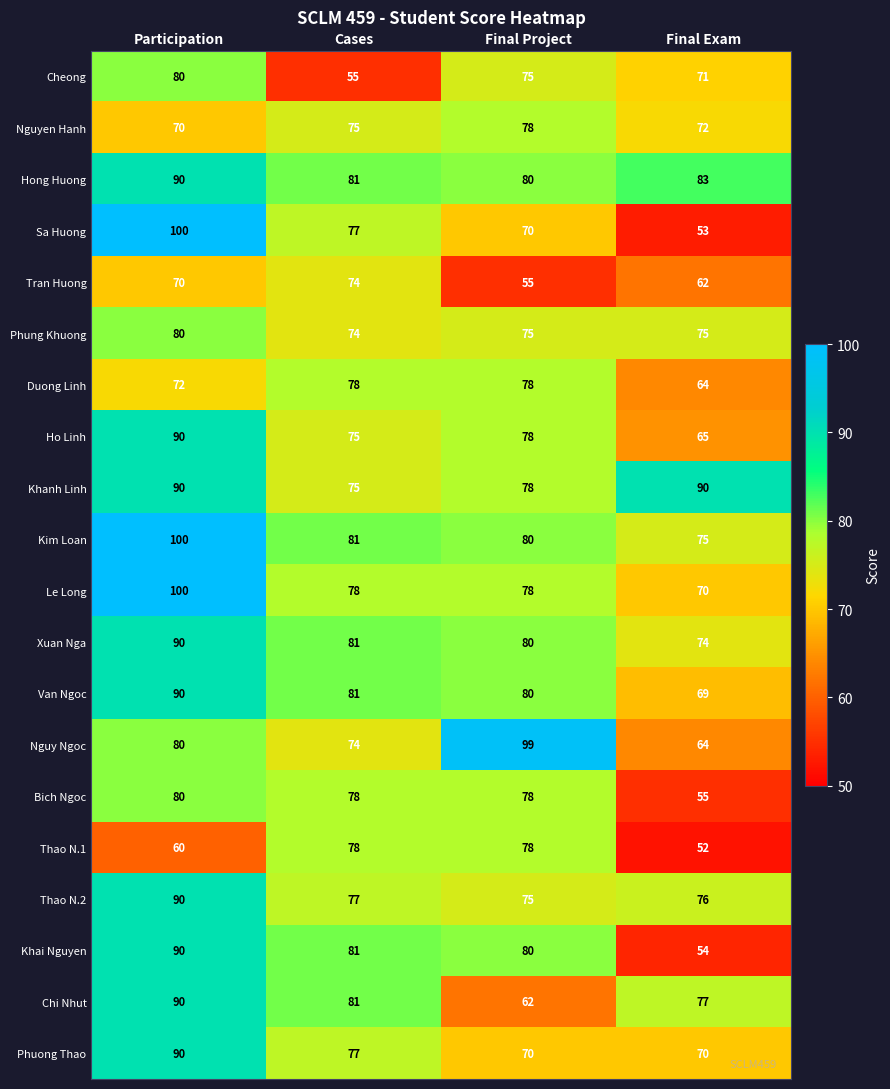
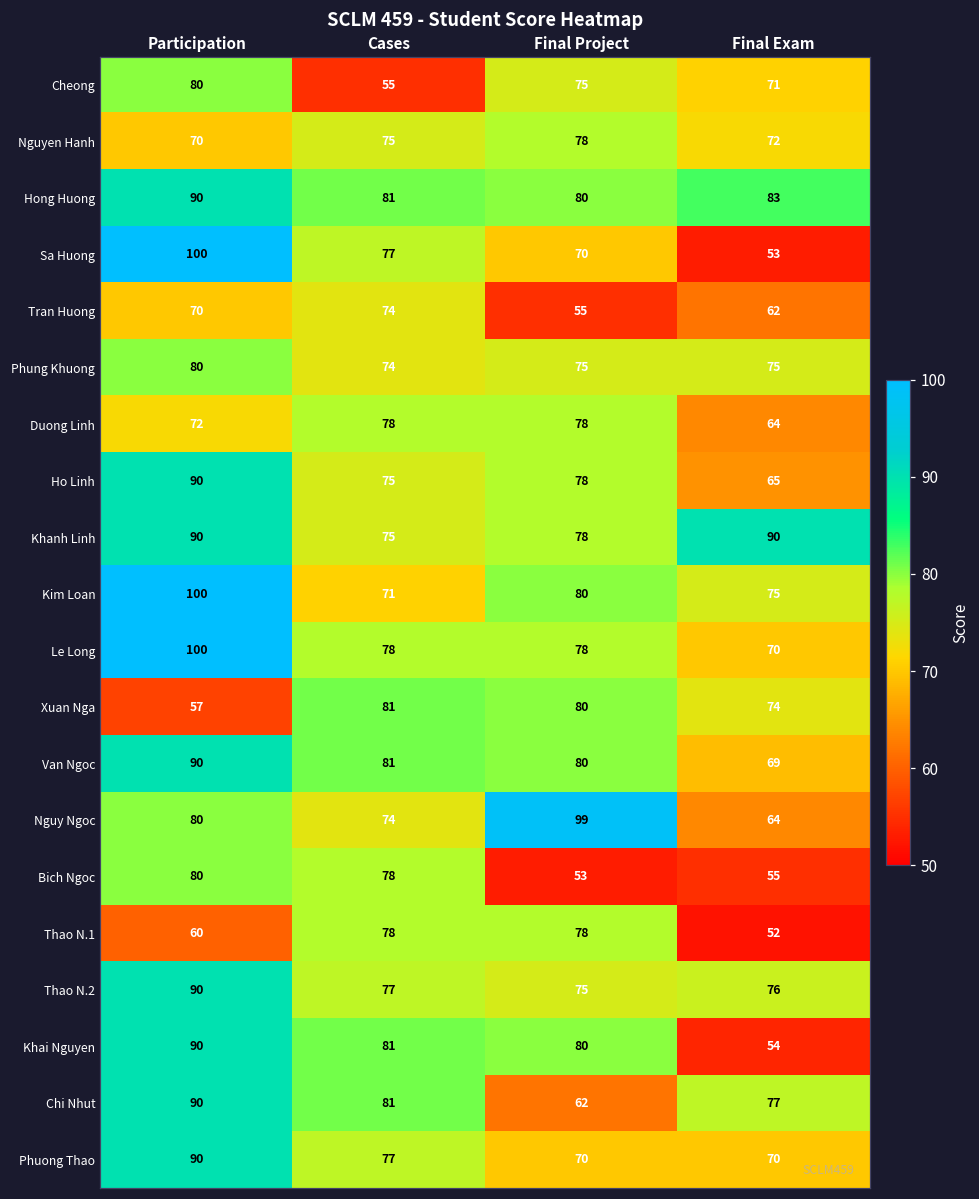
Kim Loan, Cases: 81 -> 71
Xuan Nga, Participation: 90 -> 57
Bich Ngoc, Final Project: 78 -> 53
